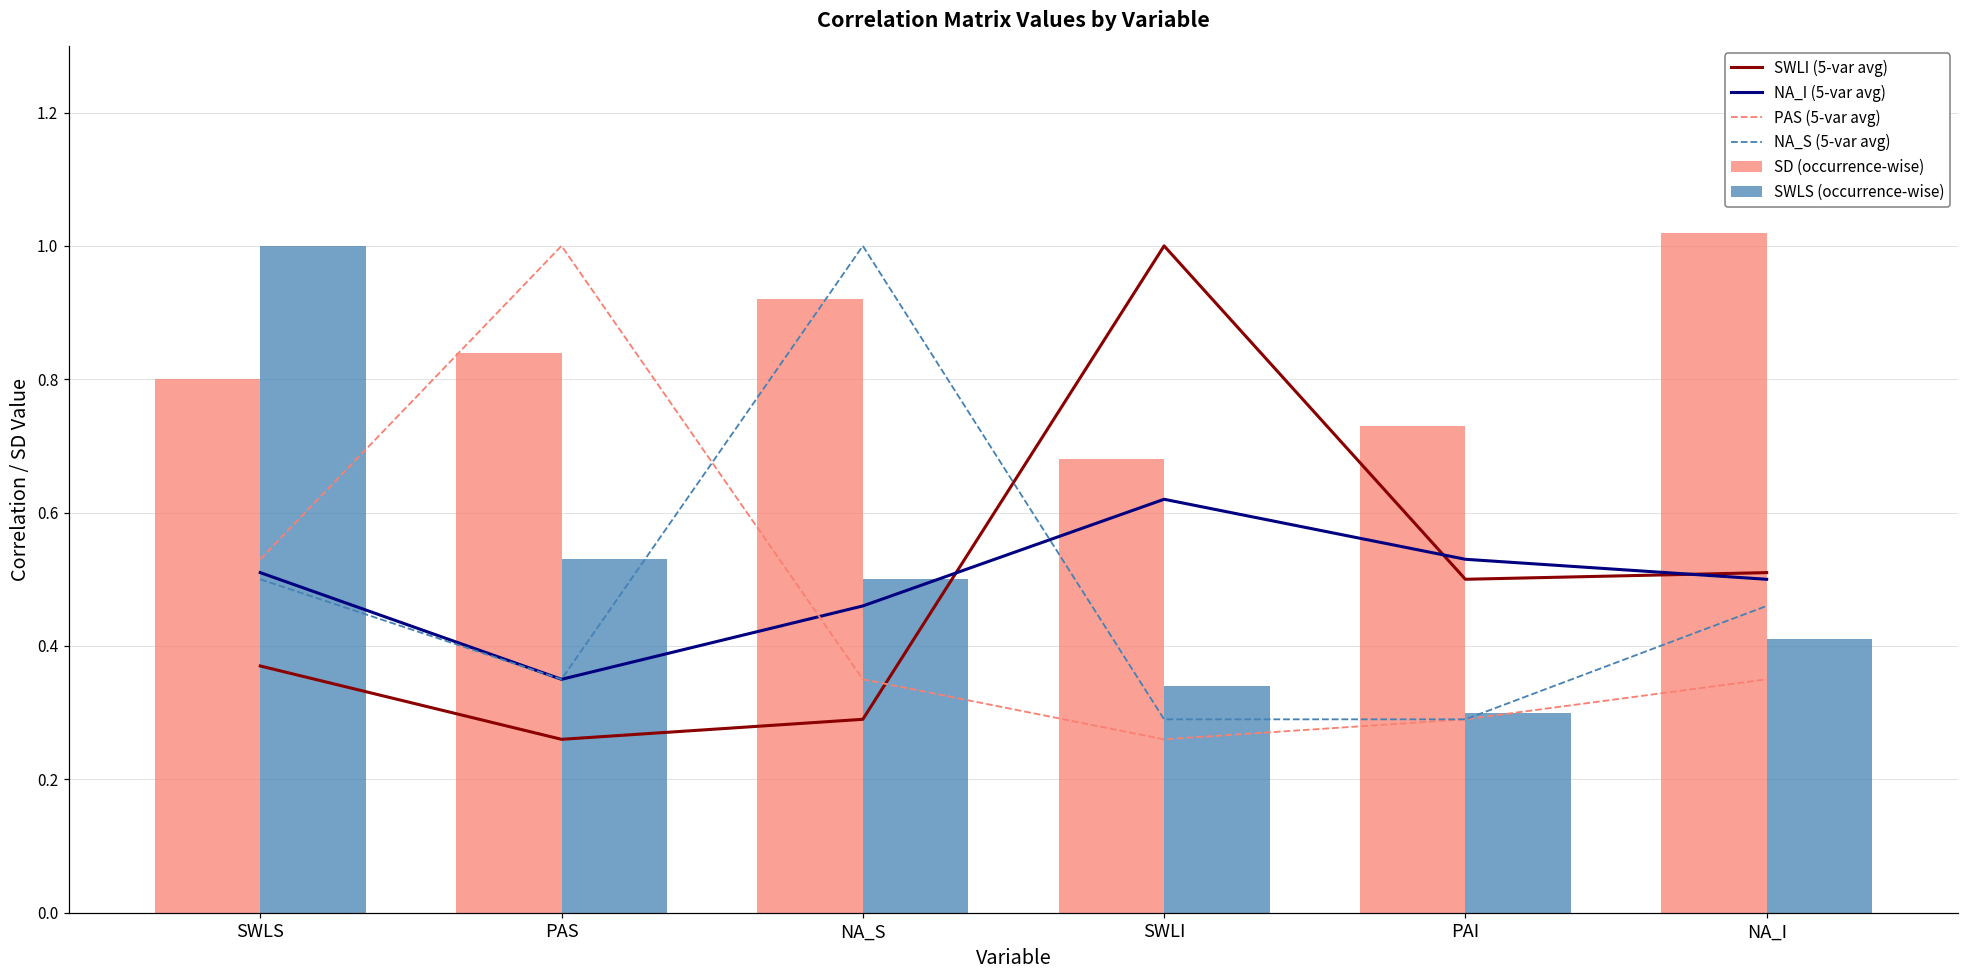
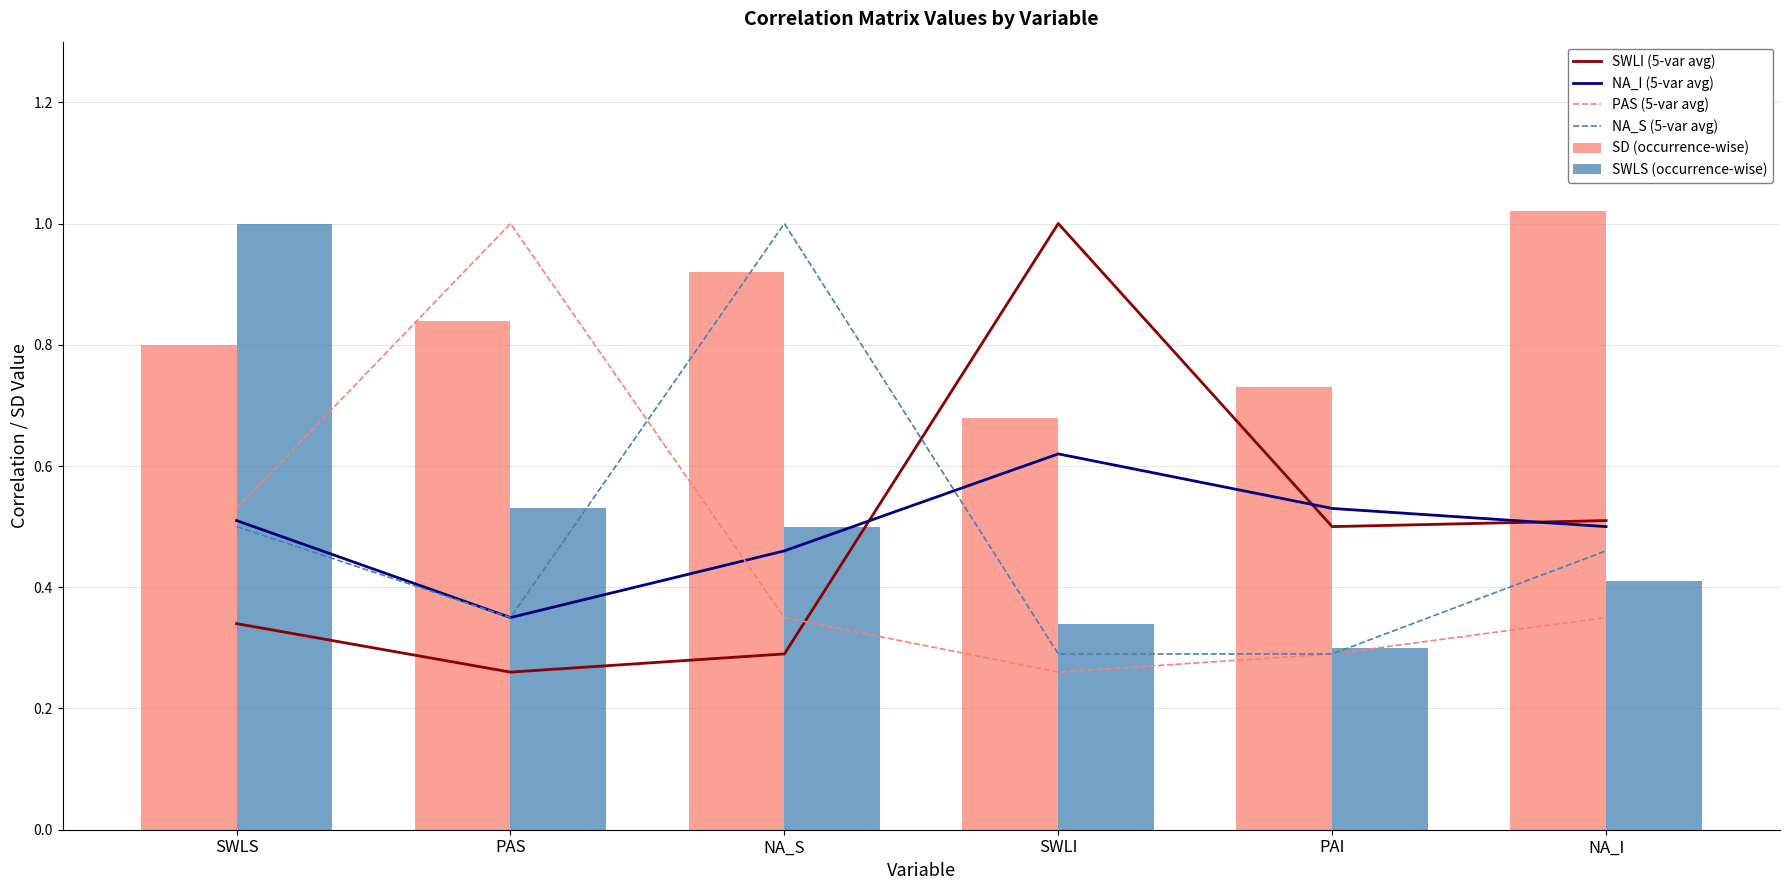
SWLI (5-var avg), SWLS: 0.37 -> 0.34
